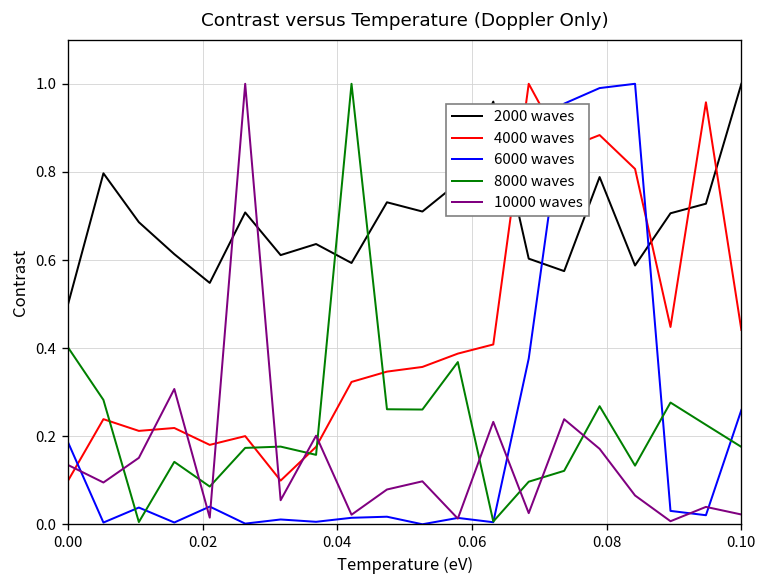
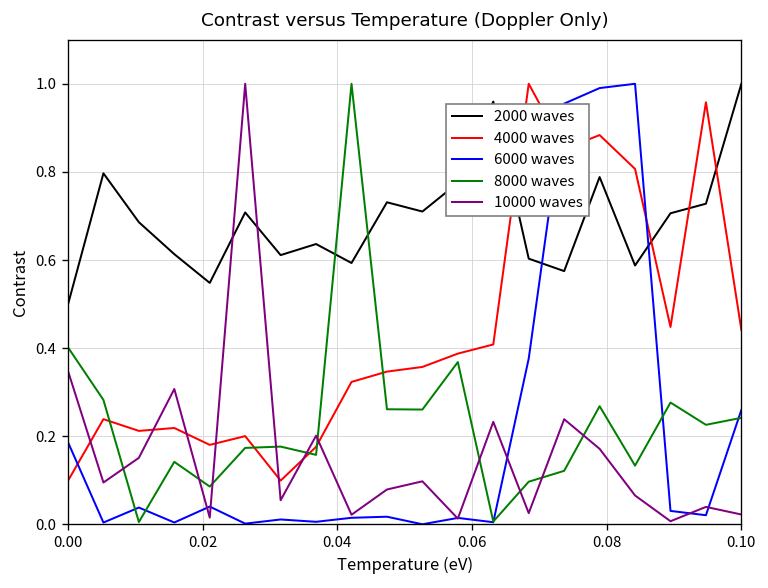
10000 waves, 0.00: 0.13 -> 0.35
8000 waves, 0.10: 0.18 -> 0.24
